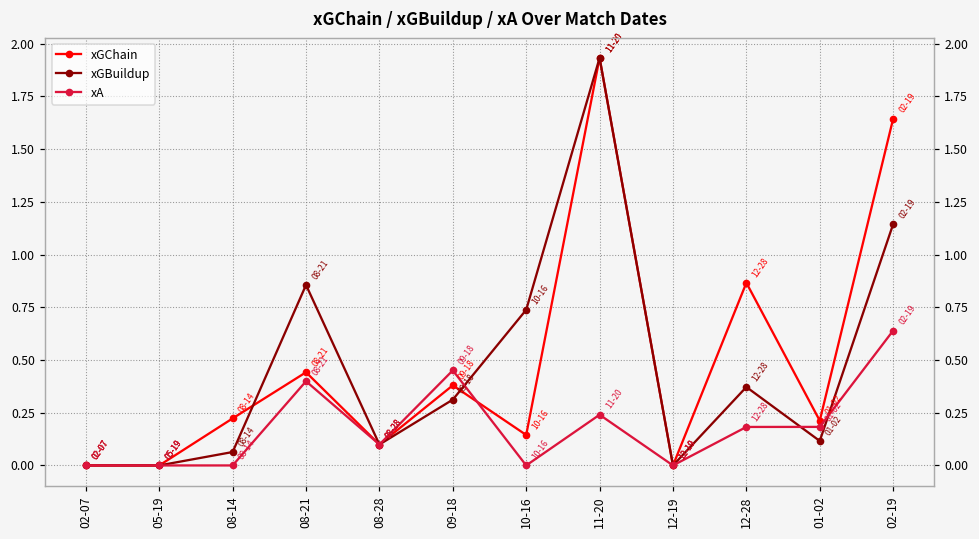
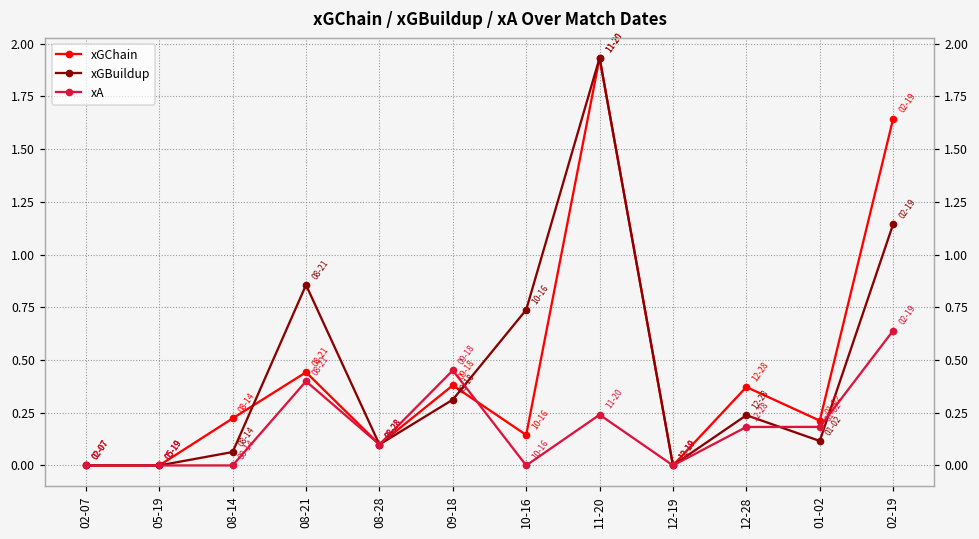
xGChain, 12-28: 0.87 -> 0.37
xGBuildup, 12-28: 0.37 -> 0.24
